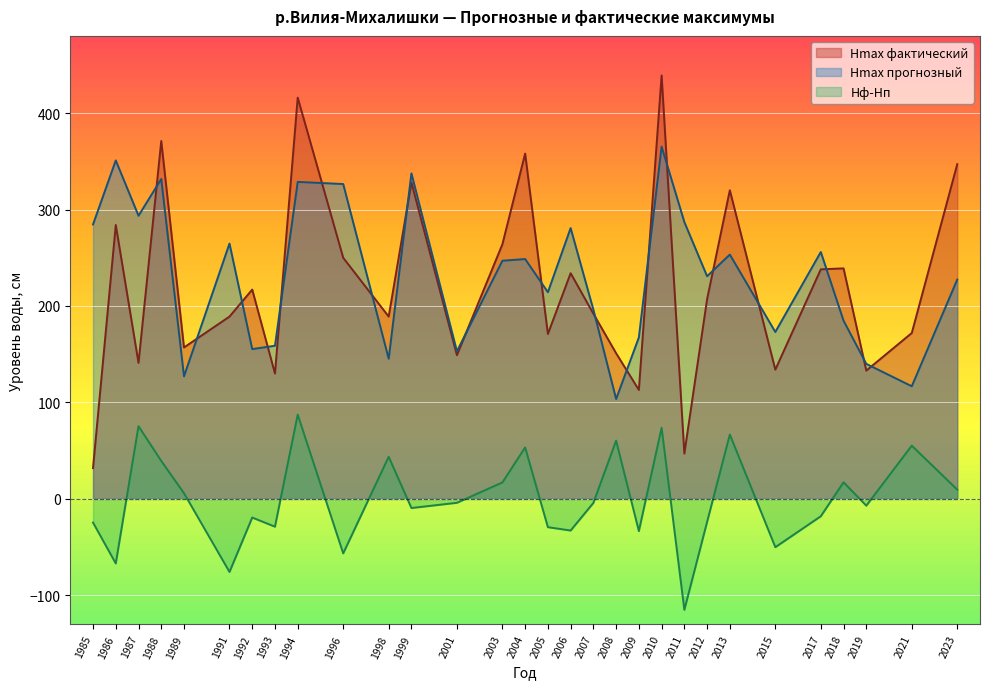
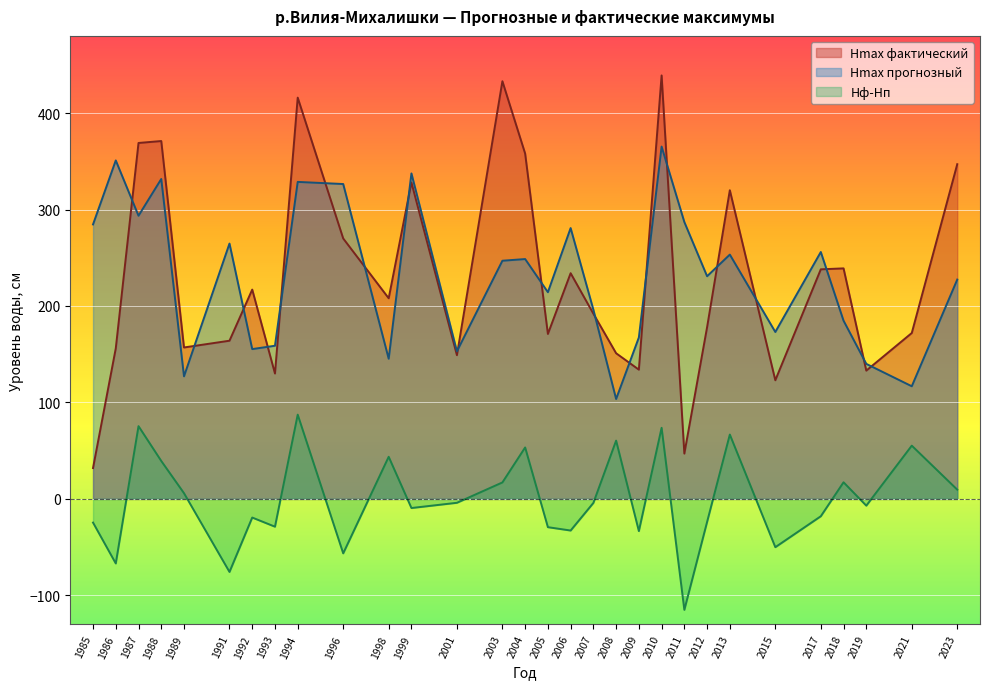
Hmax фактический, 1986: 280 -> 160
Hmax фактический, 1987: 140 -> 370
Hmax фактический, 1991: 190 -> 160
Hmax фактический, 1996: 250 -> 270
Hmax фактический, 1998: 190 -> 210
Hmax фактический, 2003: 260 -> 430
Hmax фактический, 2009: 110 -> 130
Hmax фактический, 2012: 210 -> 180
Hmax фактический, 2015: 130 -> 120
